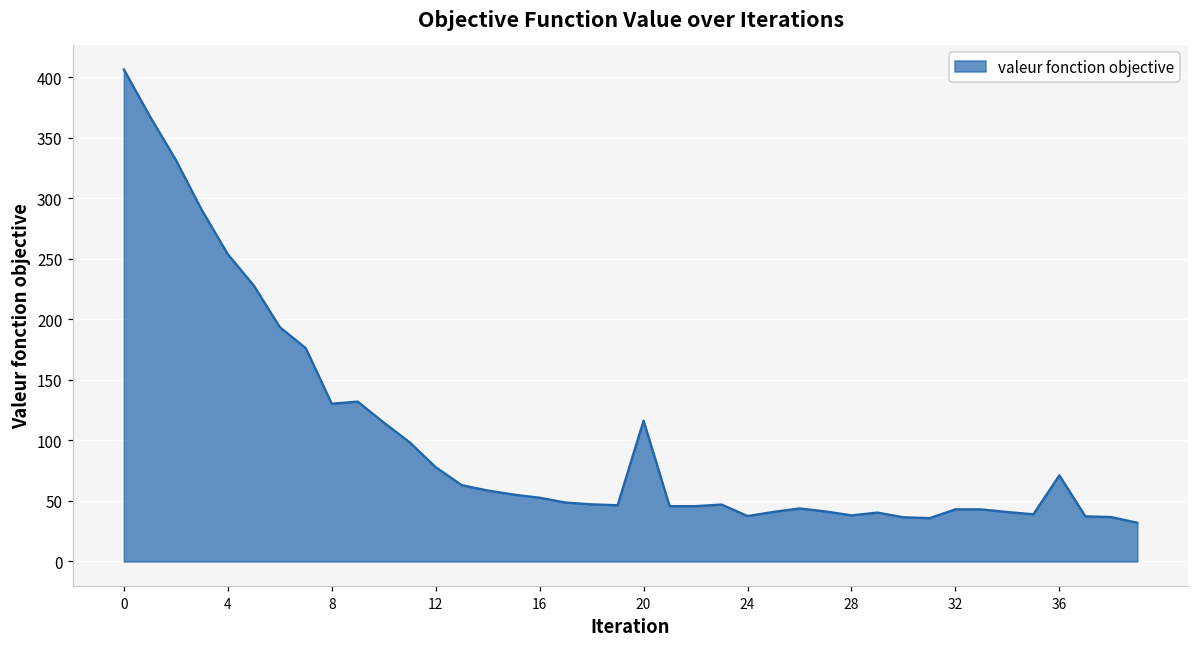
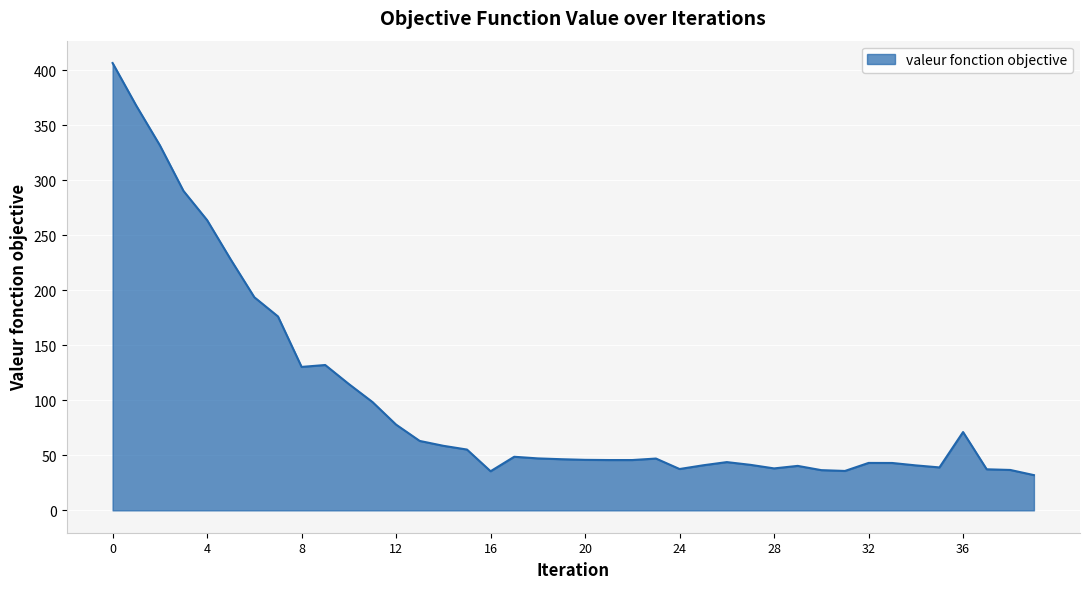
4: 254 -> 264
16: 53 -> 36
20: 116 -> 46
